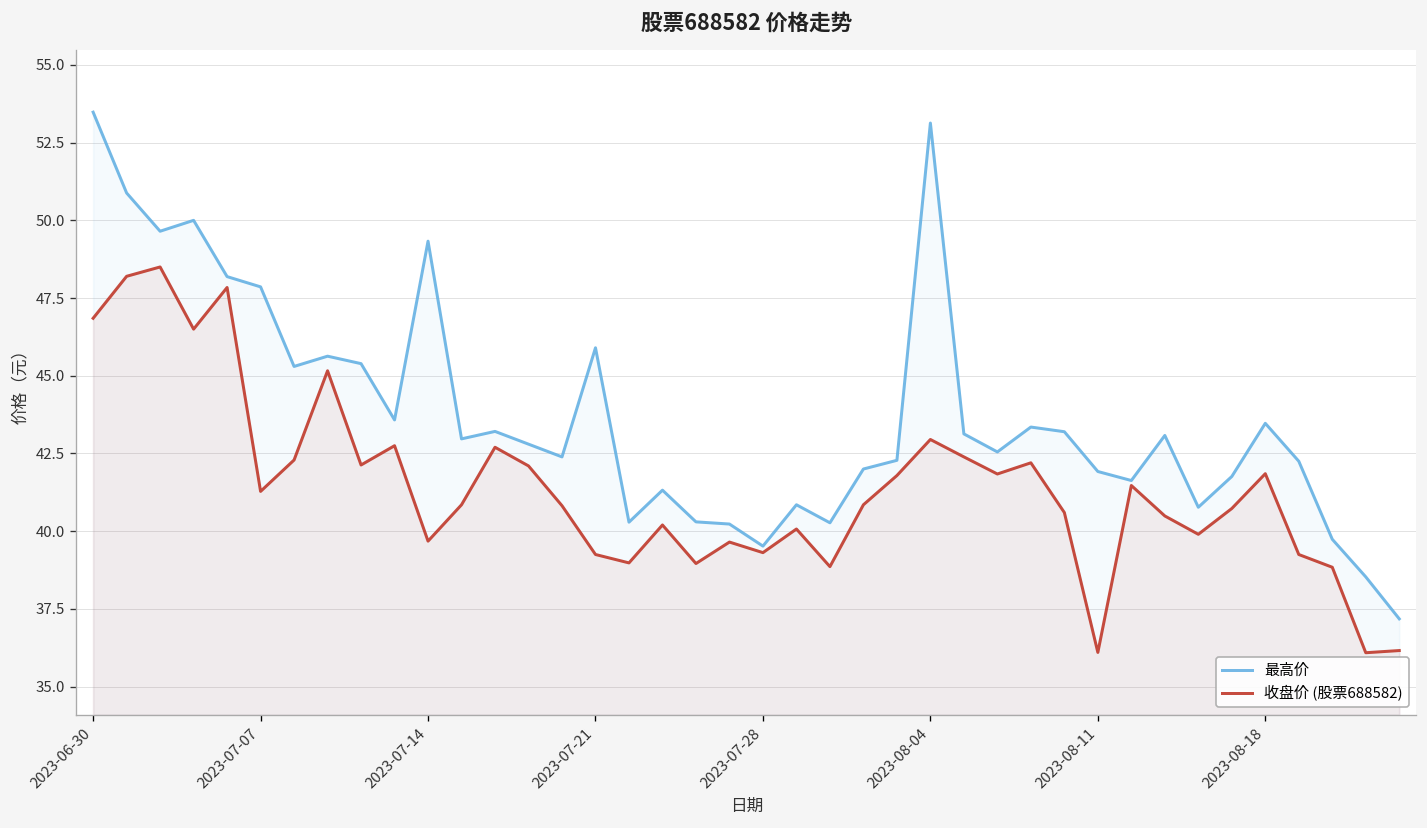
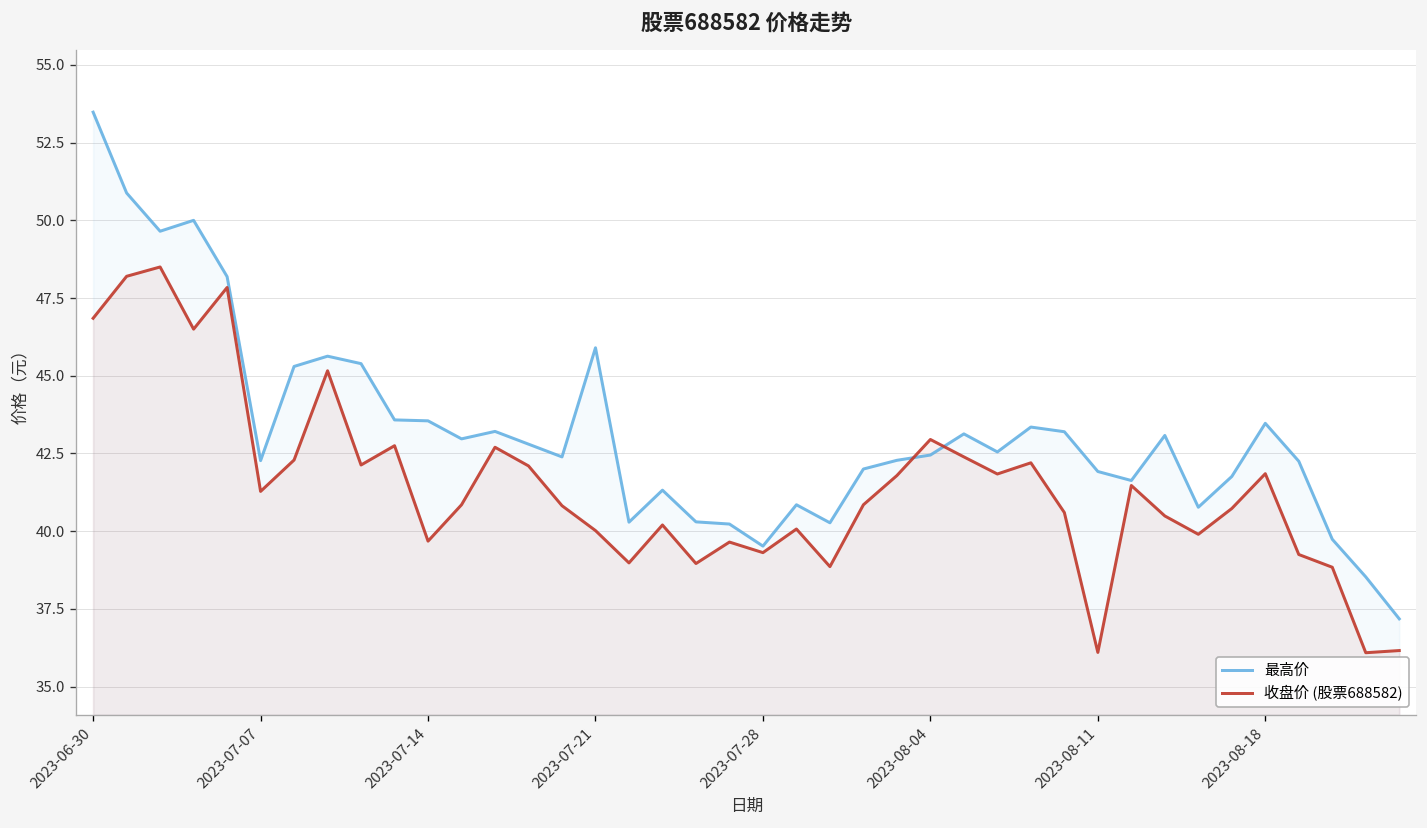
最高价, 2023-07-07: 47.9 -> 42.3
最高价, 2023-07-14: 49.3 -> 43.6
收盘价 (股票688582), 2023-07-21: 39.3 -> 40.0
最高价, 2023-08-04: 53.1 -> 42.5
